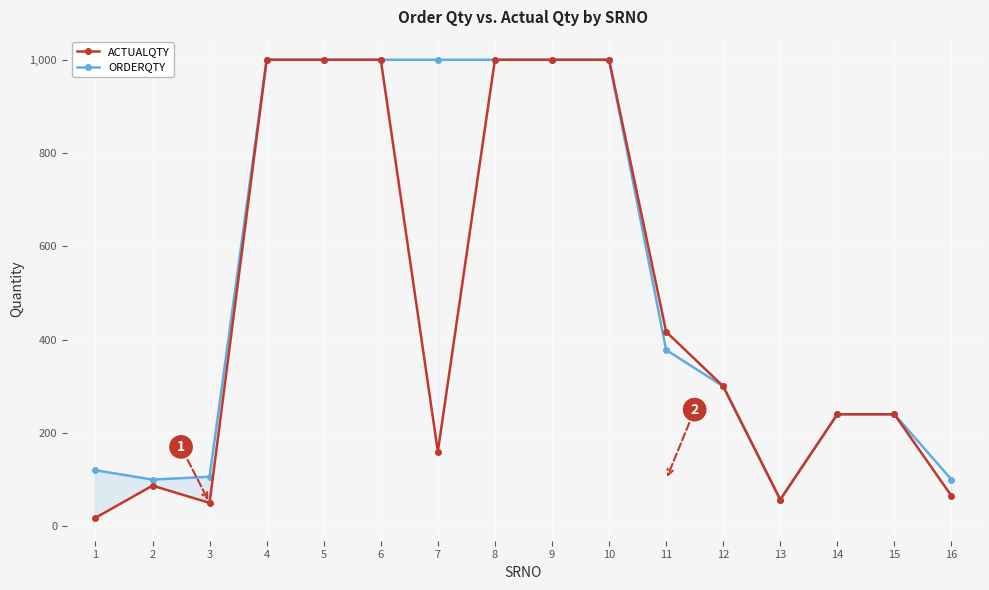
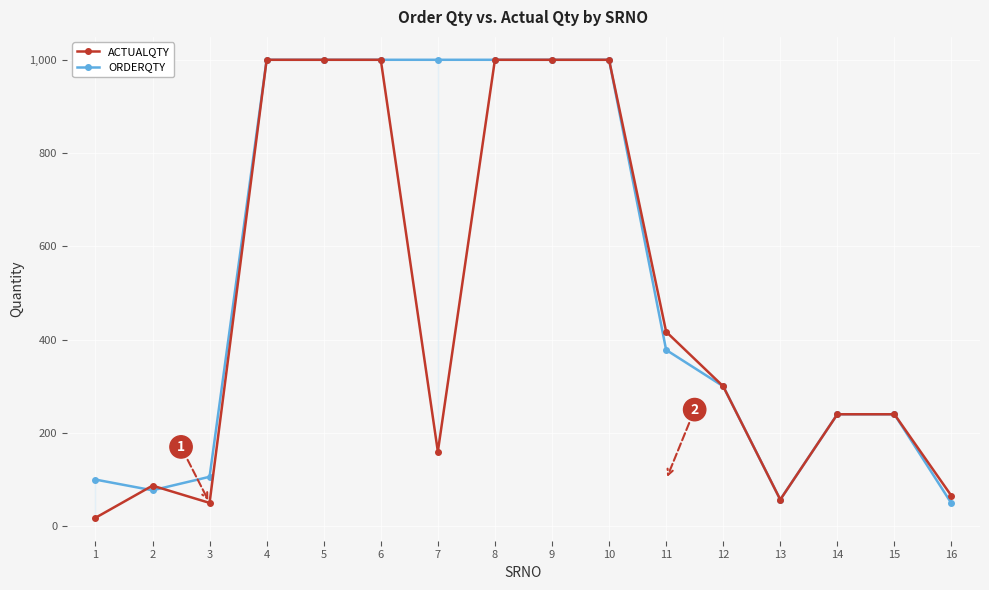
ORDERQTY, 1: 120 -> 100
ORDERQTY, 2: 100 -> 80
ORDERQTY, 16: 100 -> 50
